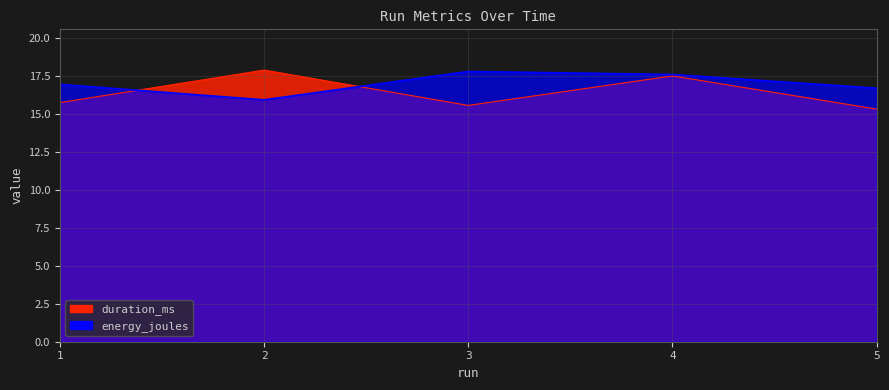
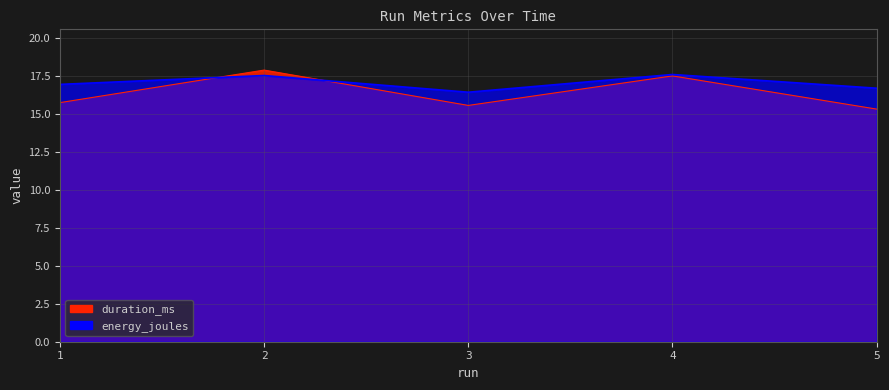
energy_joules, 2: 15.9 -> 17.5
energy_joules, 3: 17.8 -> 16.4
